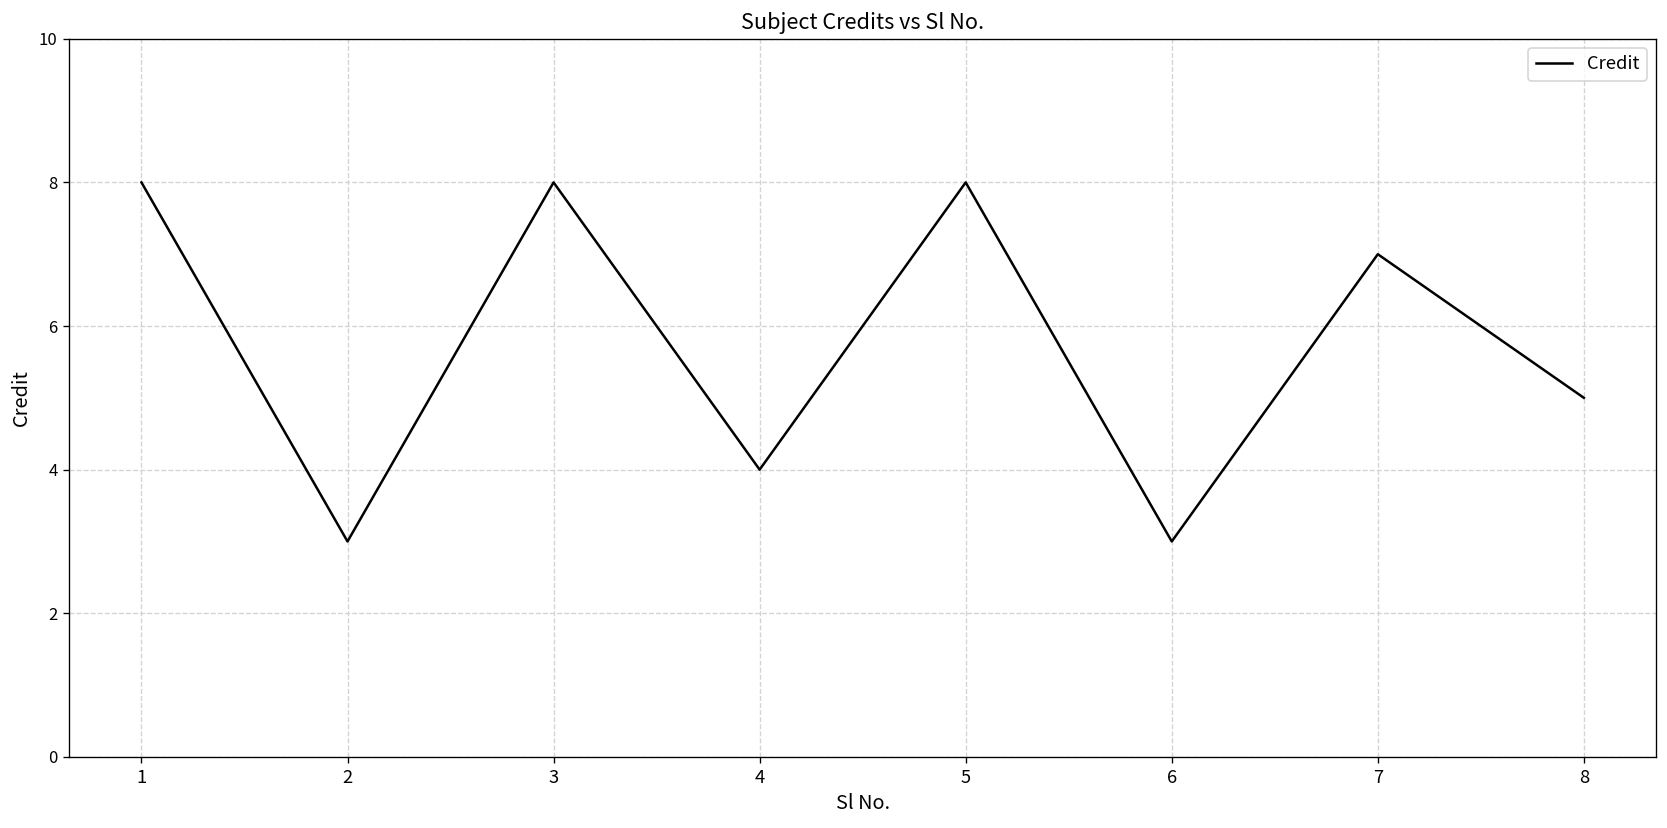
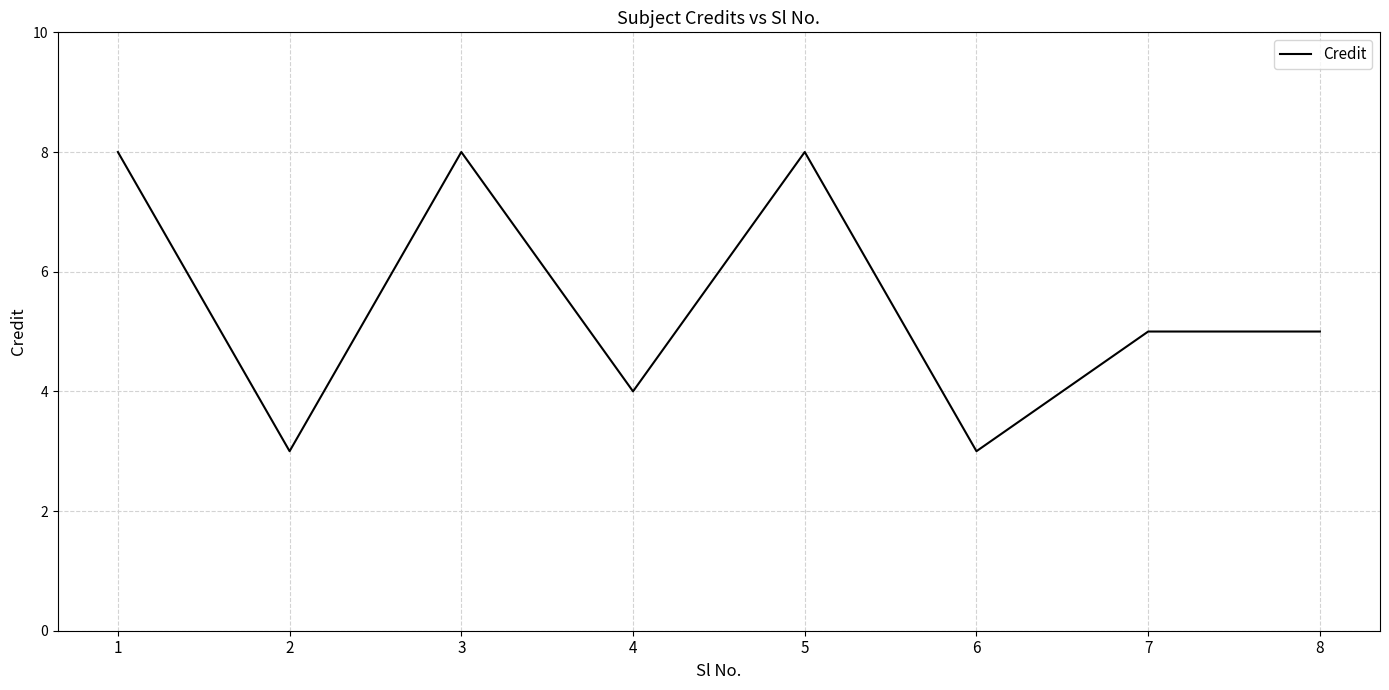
7: 7 -> 5
